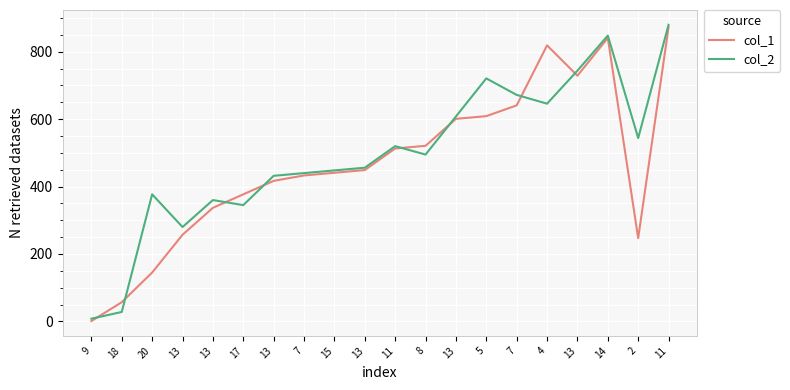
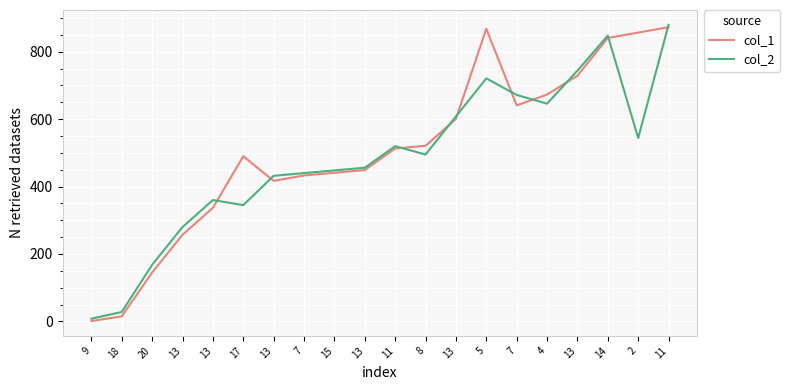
col_1, 18: 60 -> 20
col_2, 20: 380 -> 170
col_1, 17: 380 -> 490
col_1, 5: 610 -> 870
col_1, 4: 820 -> 670
col_1, 2: 250 -> 860
